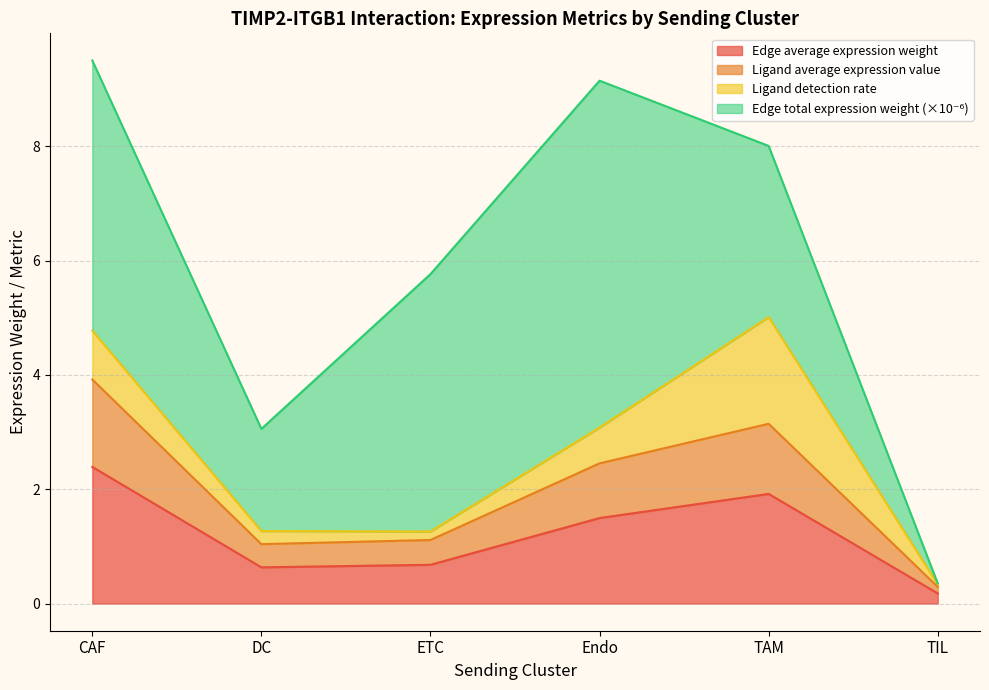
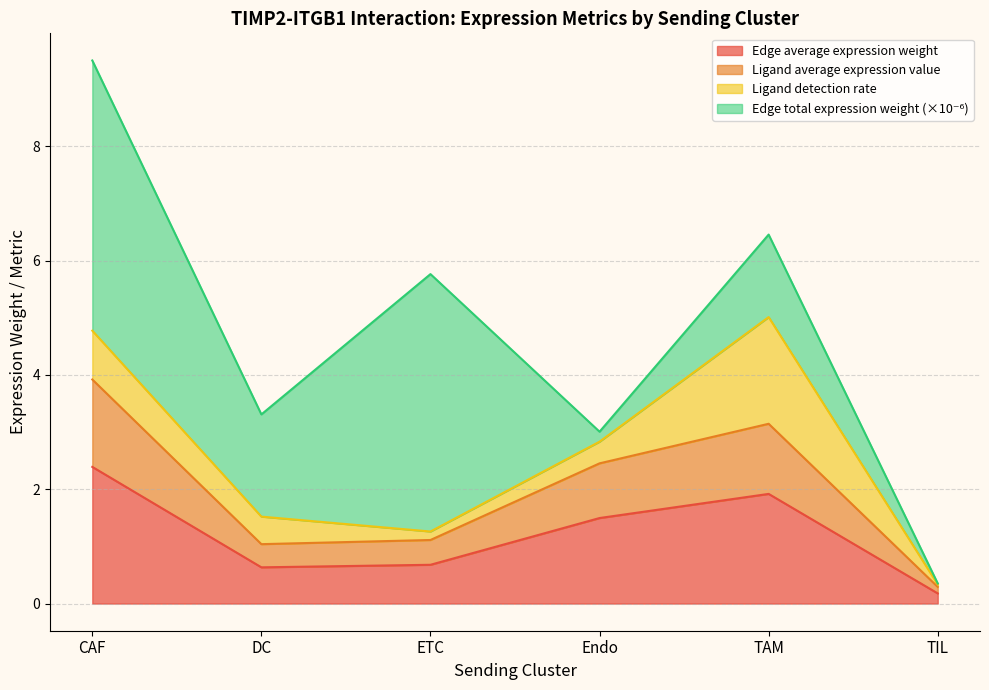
Ligand detection rate, DC: 0.2 -> 0.5
Ligand detection rate, Endo: 0.6 -> 0.4
Edge total expression weight (×10⁻⁶), Endo: 6.1 -> 0.2
Edge total expression weight (×10⁻⁶), TAM: 3.0 -> 1.4
